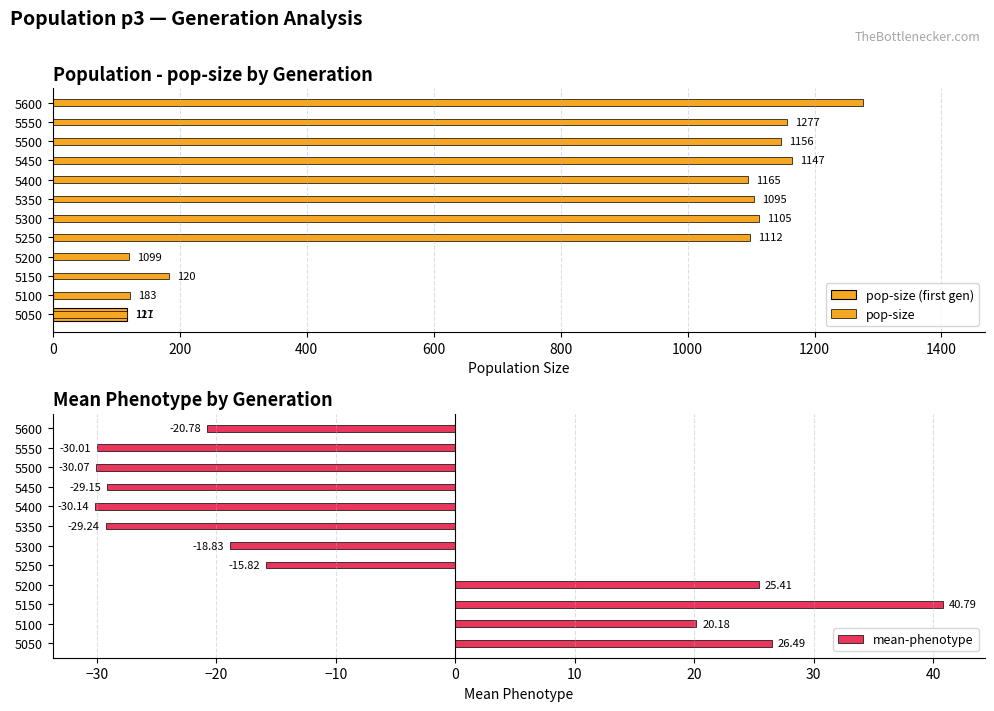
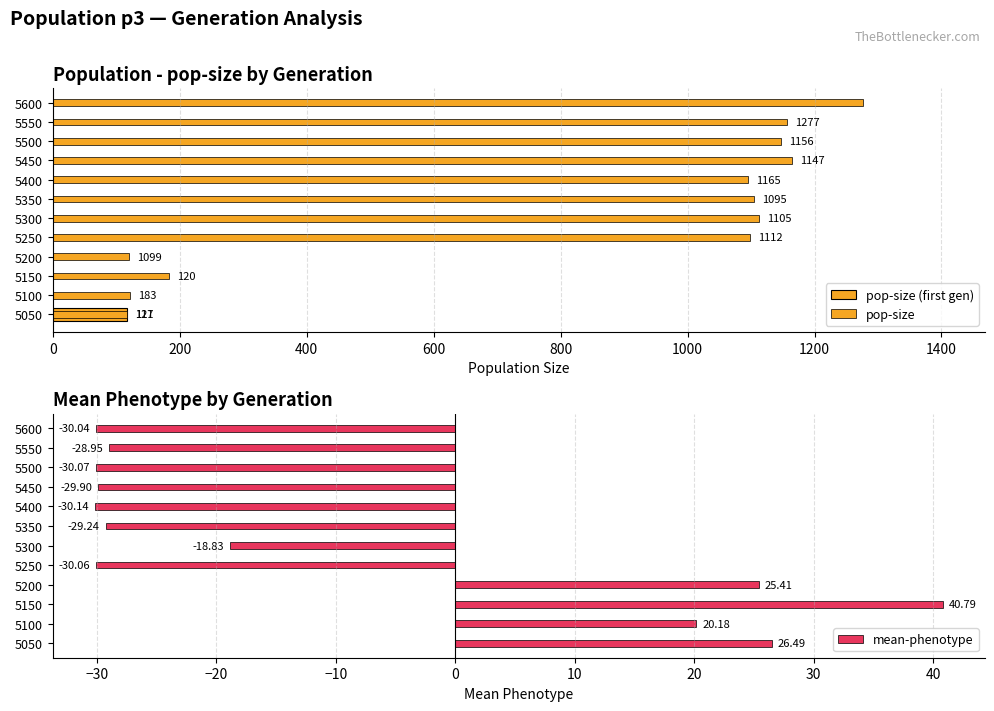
Mean Phenotype by Generation, 5600: -20.78 -> -30.04
Mean Phenotype by Generation, 5550: -30.01 -> -28.95
Mean Phenotype by Generation, 5450: -29.15 -> -29.90
Mean Phenotype by Generation, 5250: -15.82 -> -30.06
